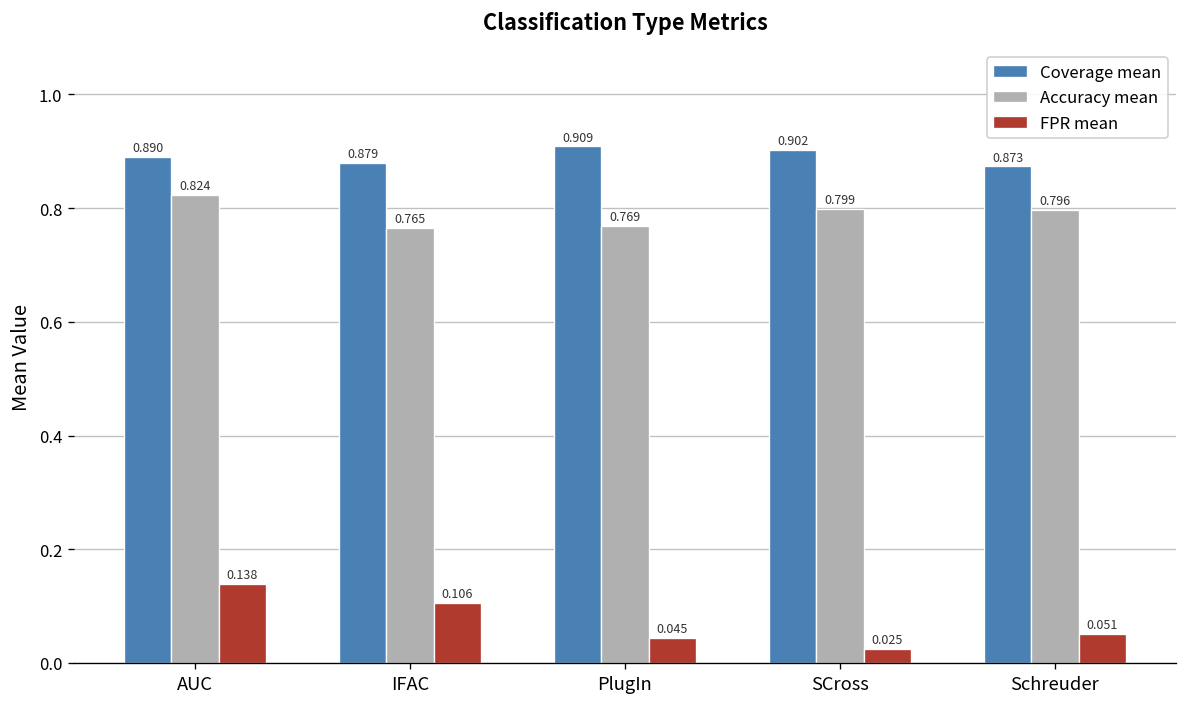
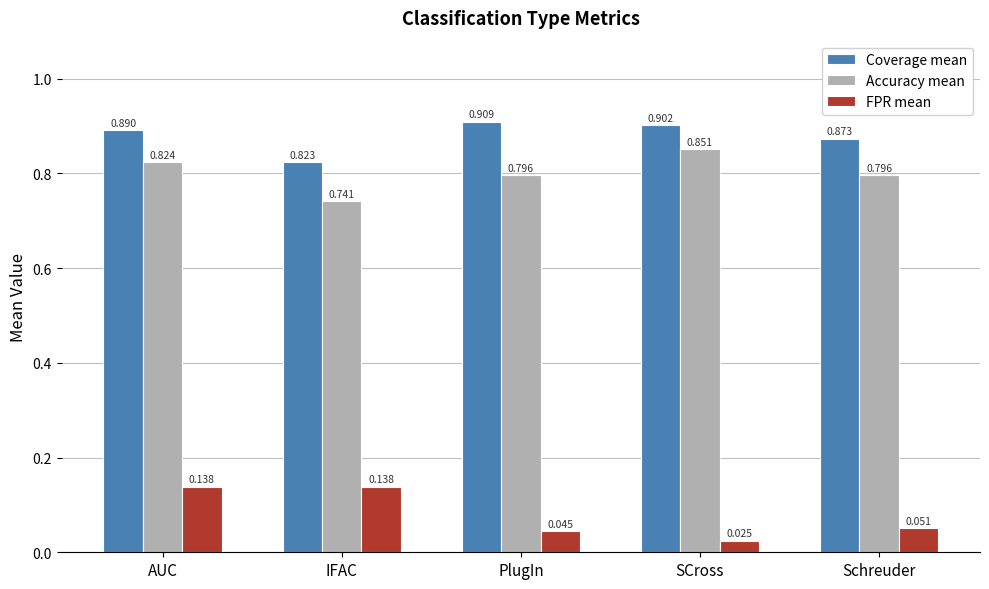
Coverage mean, IFAC: 0.879 -> 0.823
Accuracy mean, IFAC: 0.765 -> 0.741
FPR mean, IFAC: 0.106 -> 0.138
Accuracy mean, PlugIn: 0.769 -> 0.796
Accuracy mean, SCross: 0.799 -> 0.851
